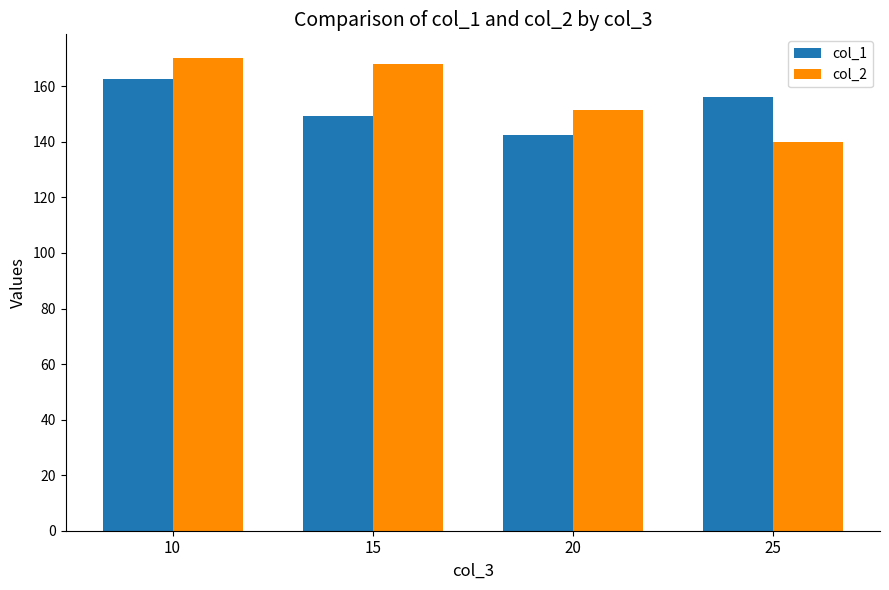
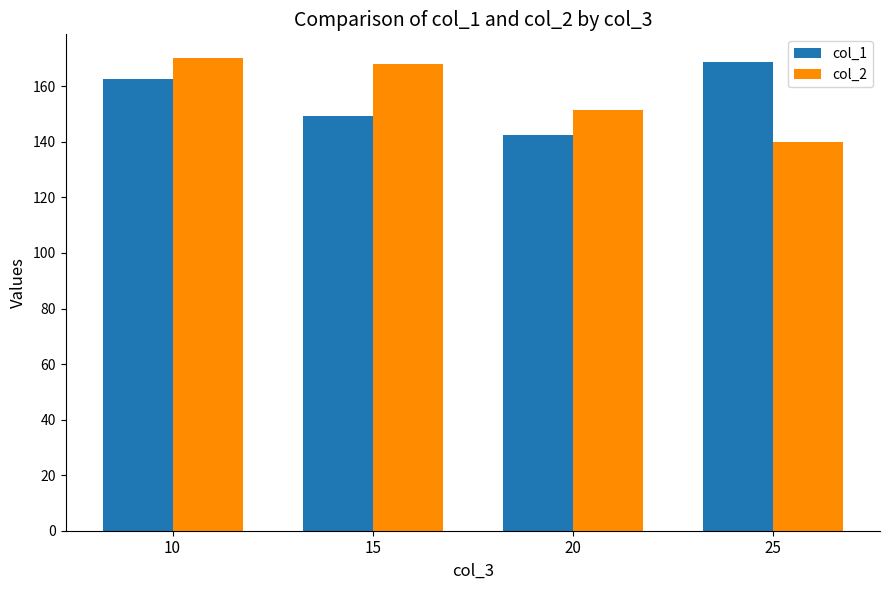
col_1, 25: 156 -> 169
